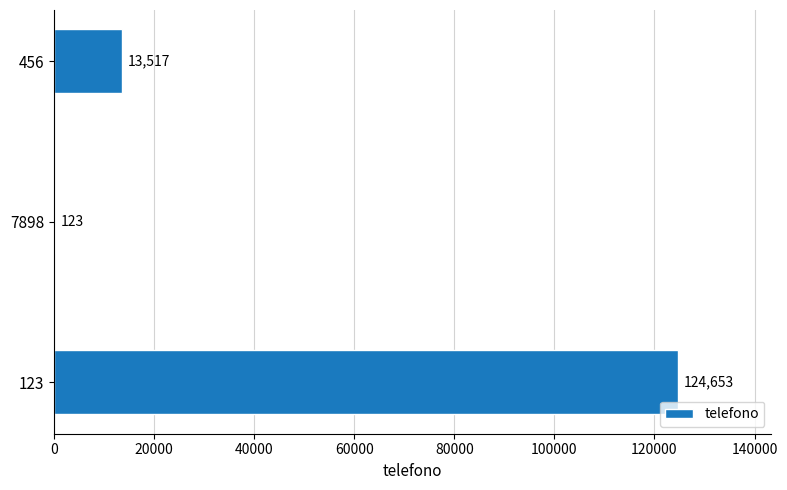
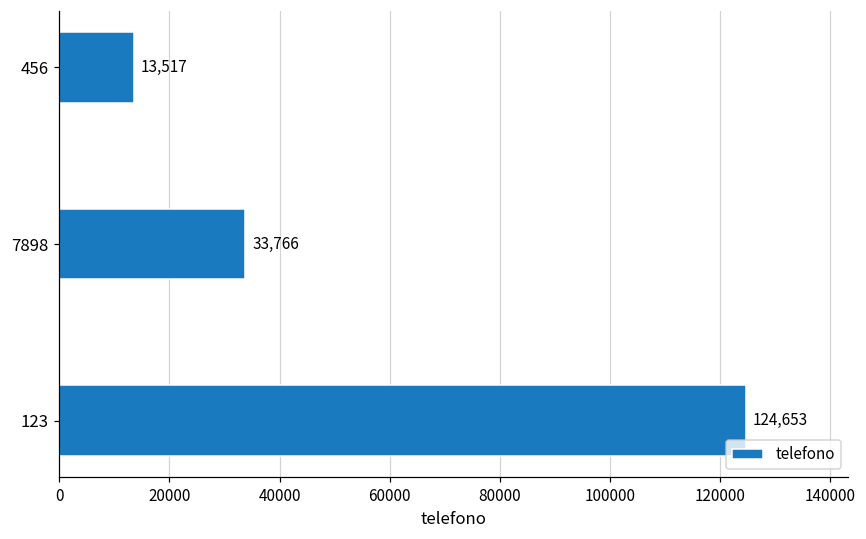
7898: 123 -> 33,766
